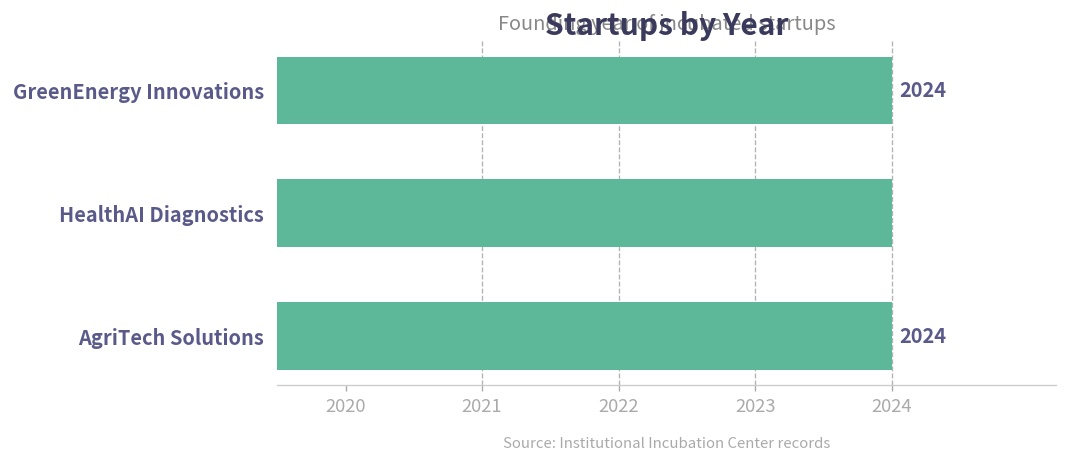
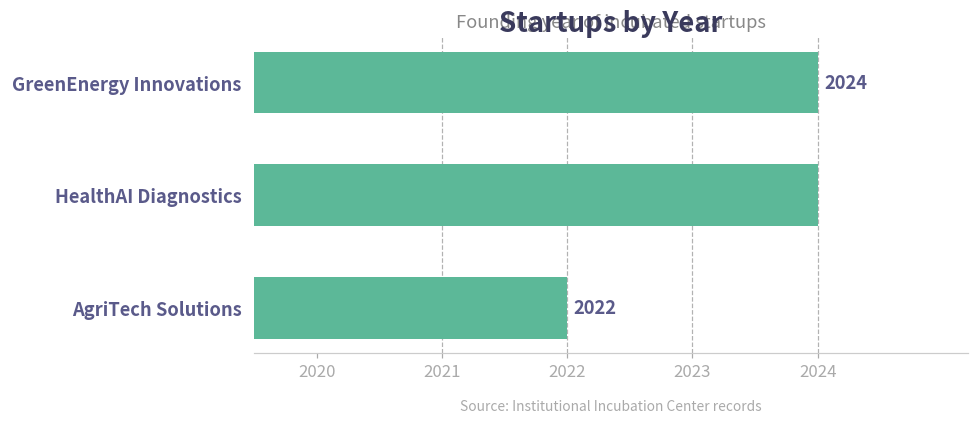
AgriTech Solutions: 2024 -> 2022
